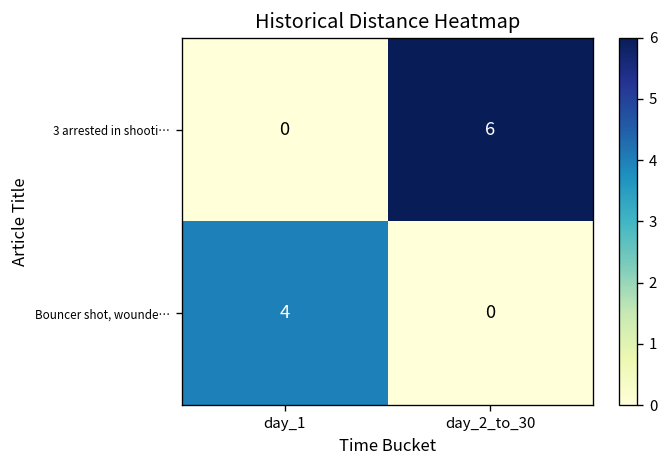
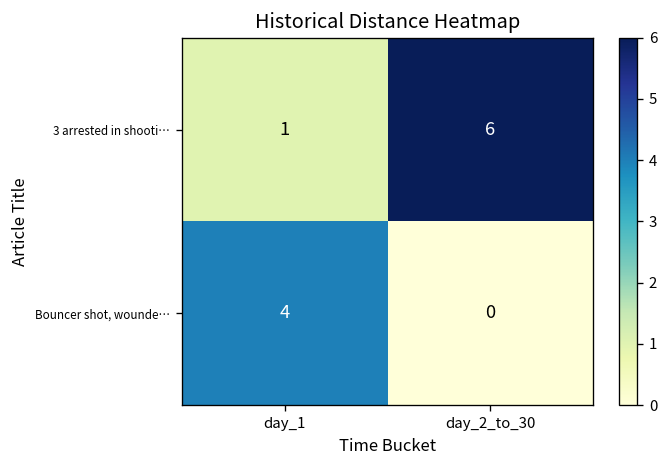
3 arrested in shooti…, day_1: 0 -> 1
